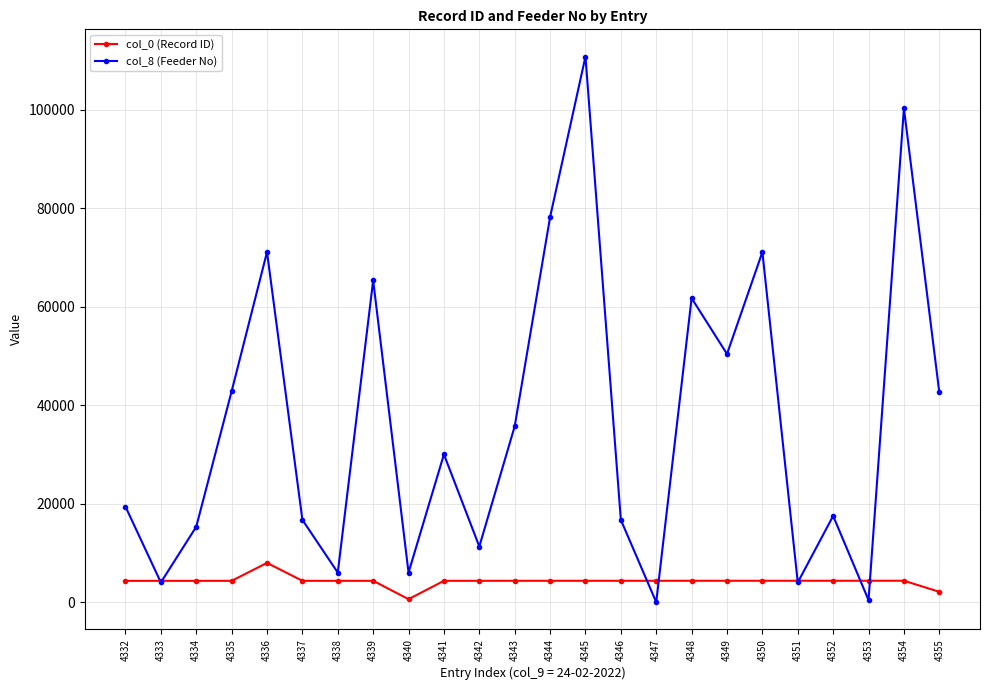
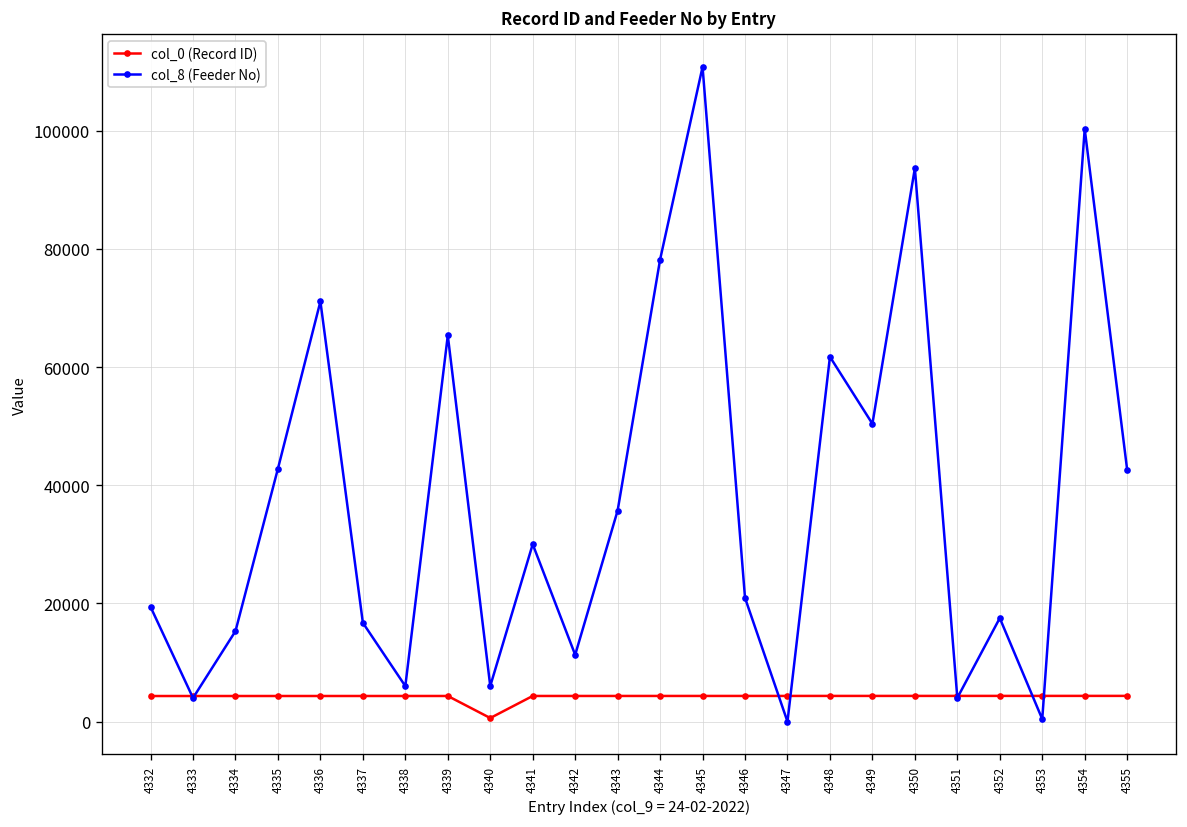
col_0 (Record ID), 4336: 8000 -> 4000
col_8 (Feeder No), 4346: 17000 -> 21000
col_8 (Feeder No), 4350: 71000 -> 94000
col_0 (Record ID), 4355: 2000 -> 4000
